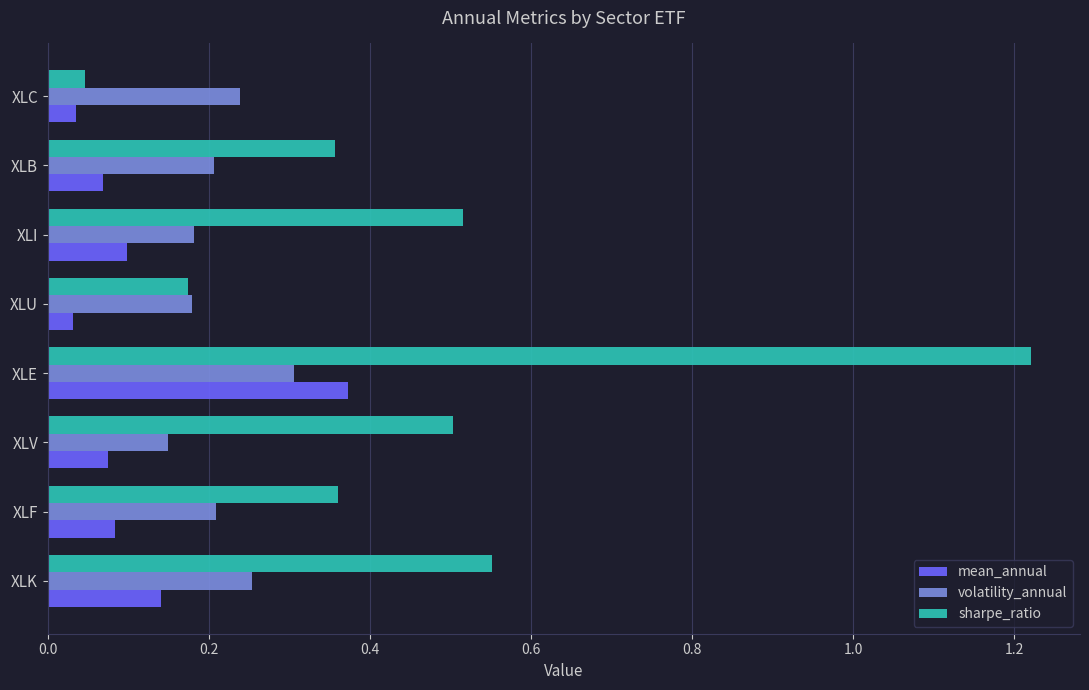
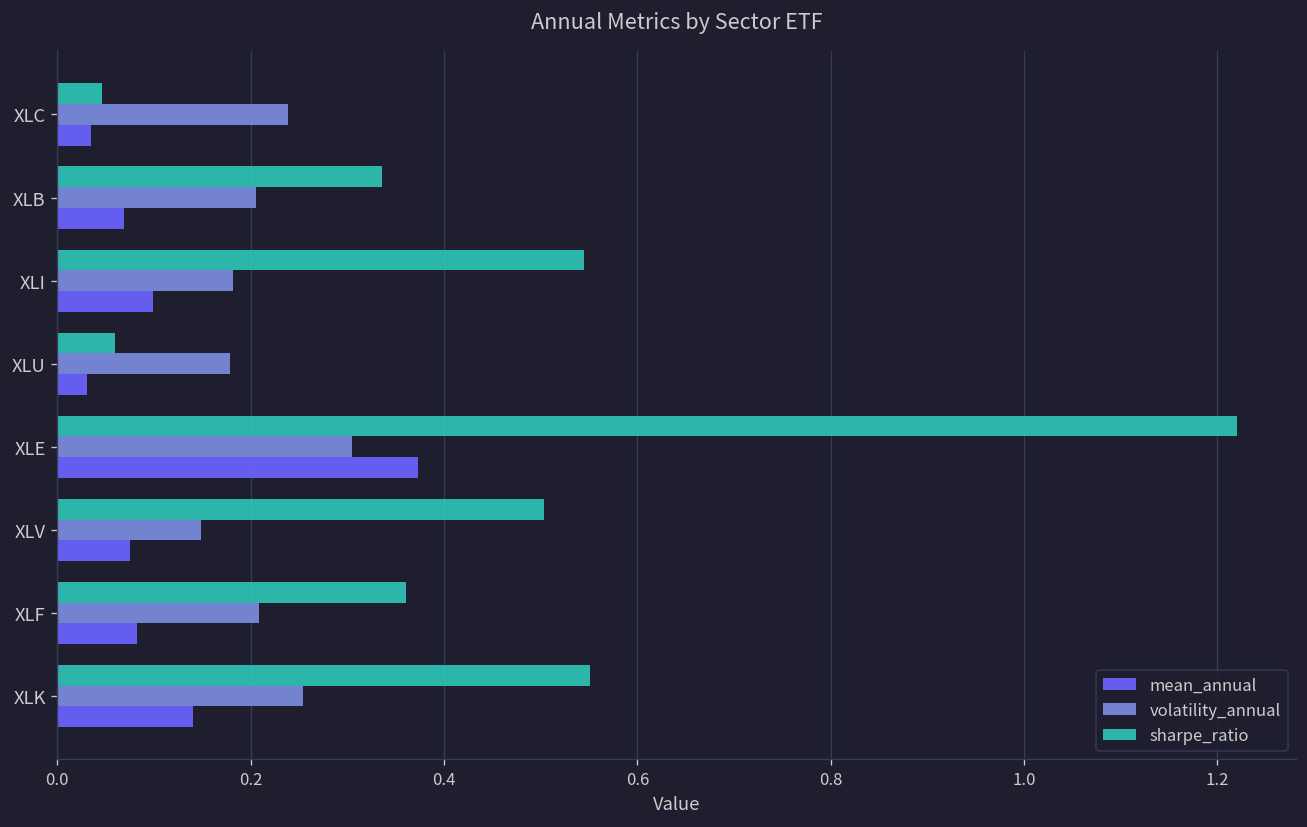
sharpe_ratio, XLB: 0.36 -> 0.34
sharpe_ratio, XLI: 0.52 -> 0.54
sharpe_ratio, XLU: 0.17 -> 0.06
